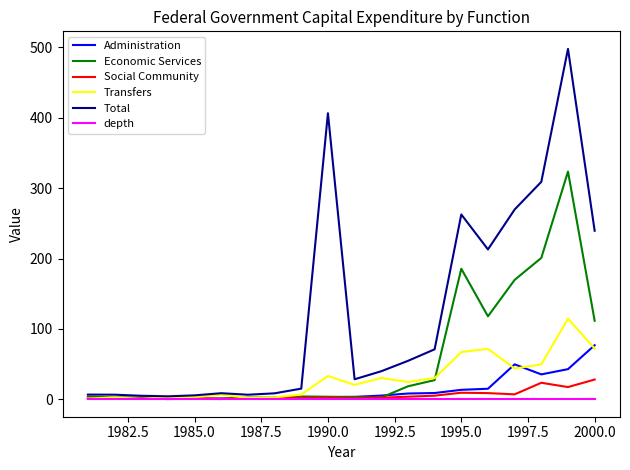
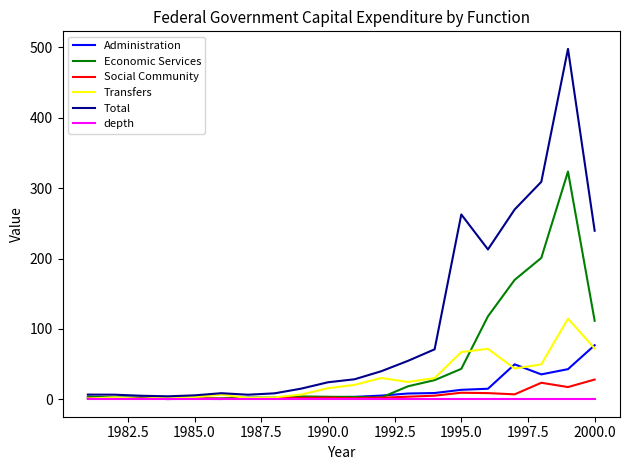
Transfers, 1990.0: 30 -> 20
Total, 1990.0: 410 -> 20
Economic Services, 1995.0: 190 -> 40
